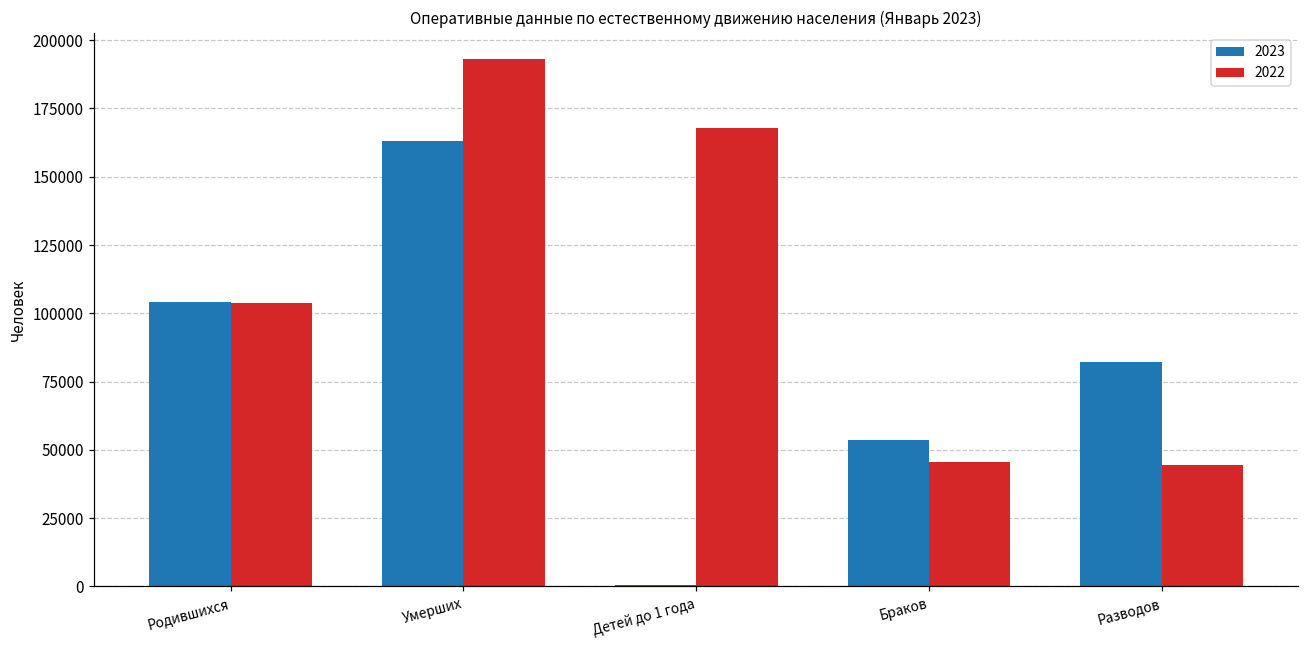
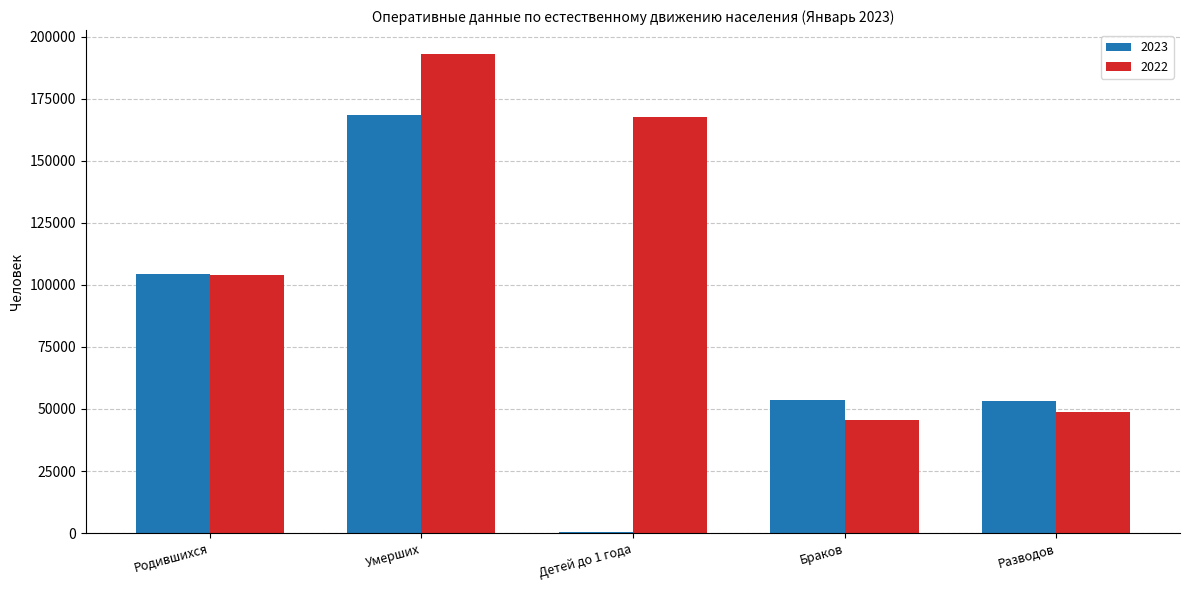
2023, Умерших: 163000 -> 168000
2023, Разводов: 82000 -> 53000
2022, Разводов: 45000 -> 49000
